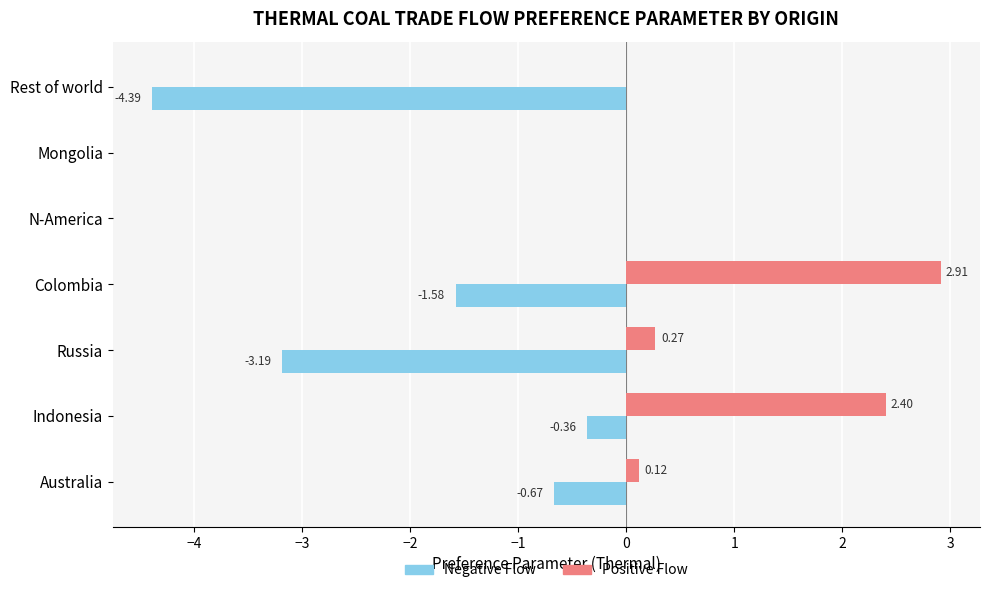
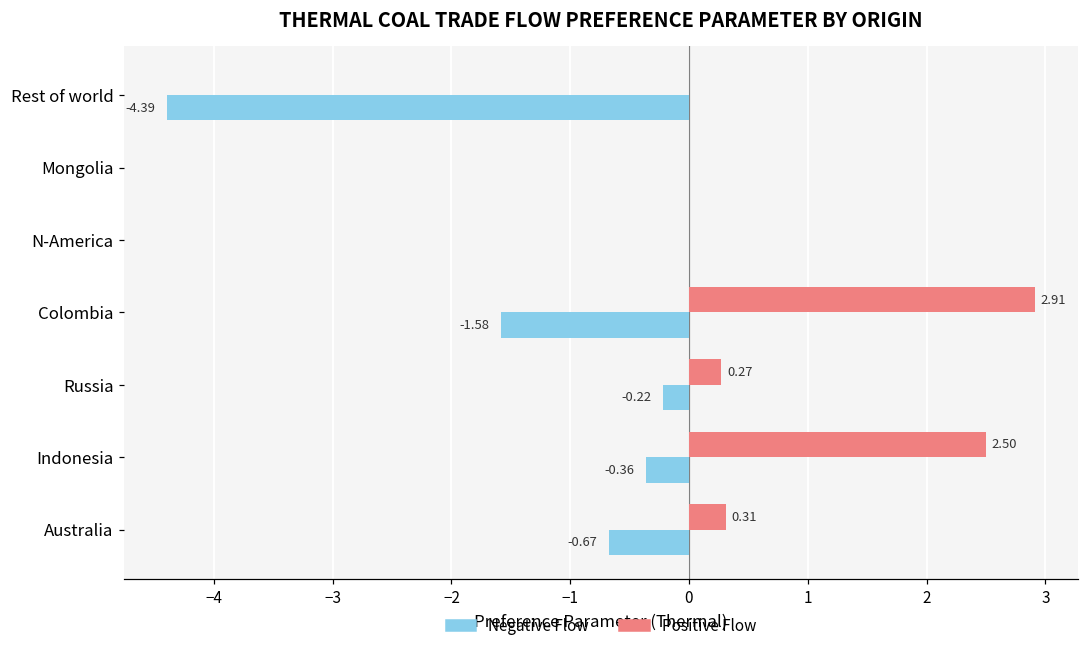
Negative Flow, Russia: -3.19 -> -0.22
Positive Flow, Indonesia: 2.40 -> 2.50
Positive Flow, Australia: 0.12 -> 0.31
